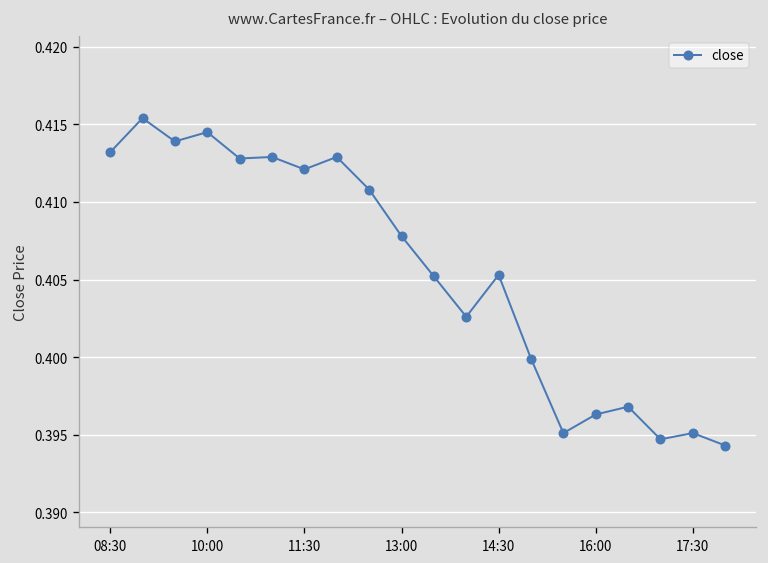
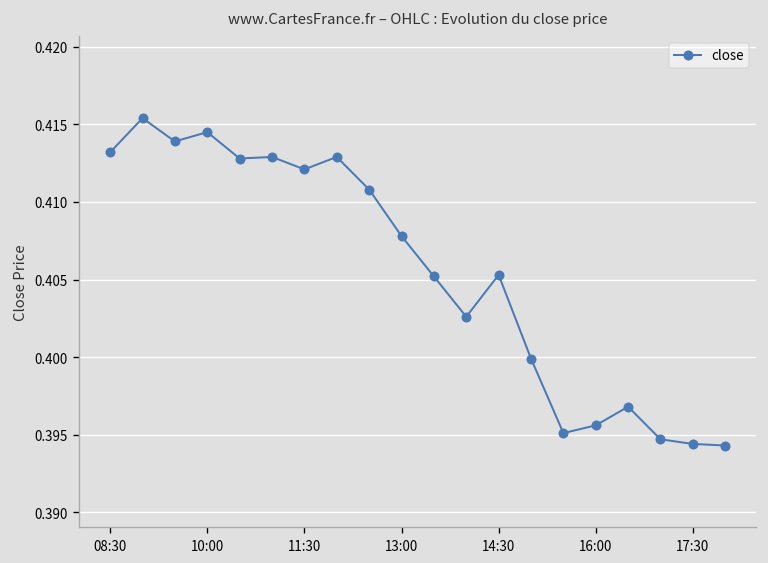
16:00: 0.3963 -> 0.3956
17:30: 0.3951 -> 0.3944
